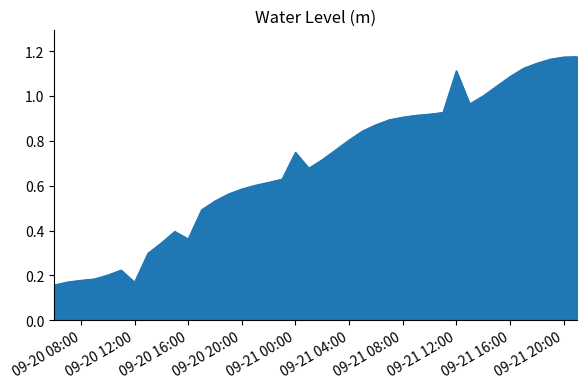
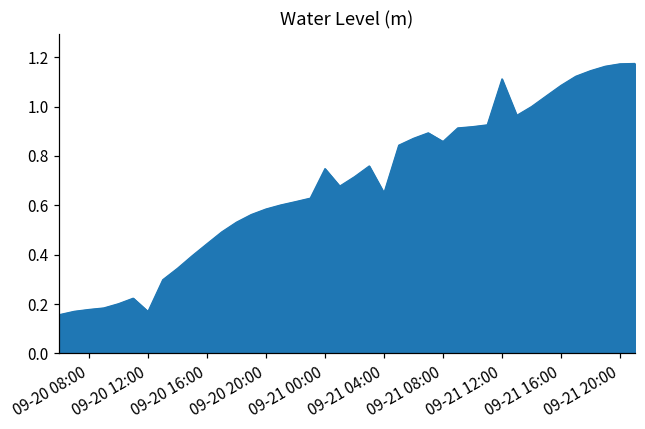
09-20 16:00: 0.36 -> 0.44
09-21 04:00: 0.80 -> 0.65
09-21 08:00: 0.91 -> 0.86
